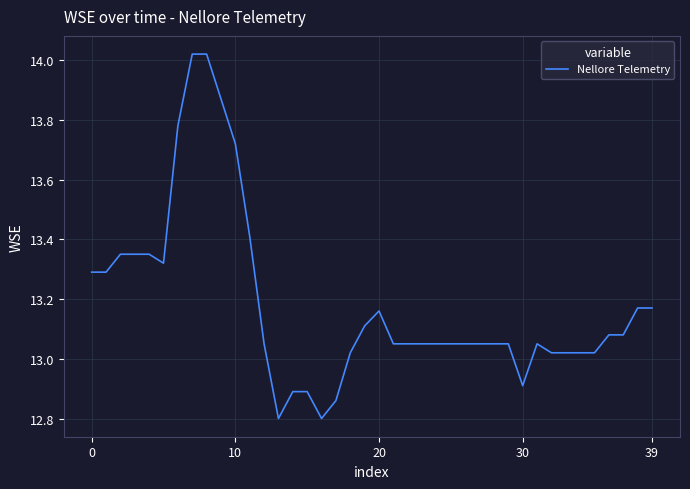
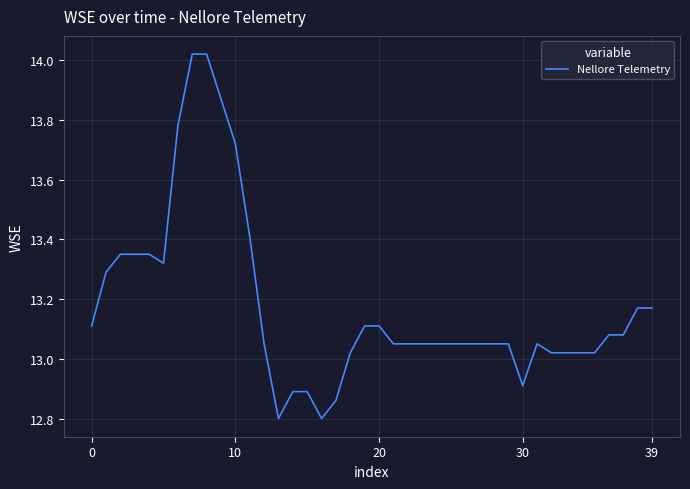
0: 13.29 -> 13.11
20: 13.16 -> 13.11
